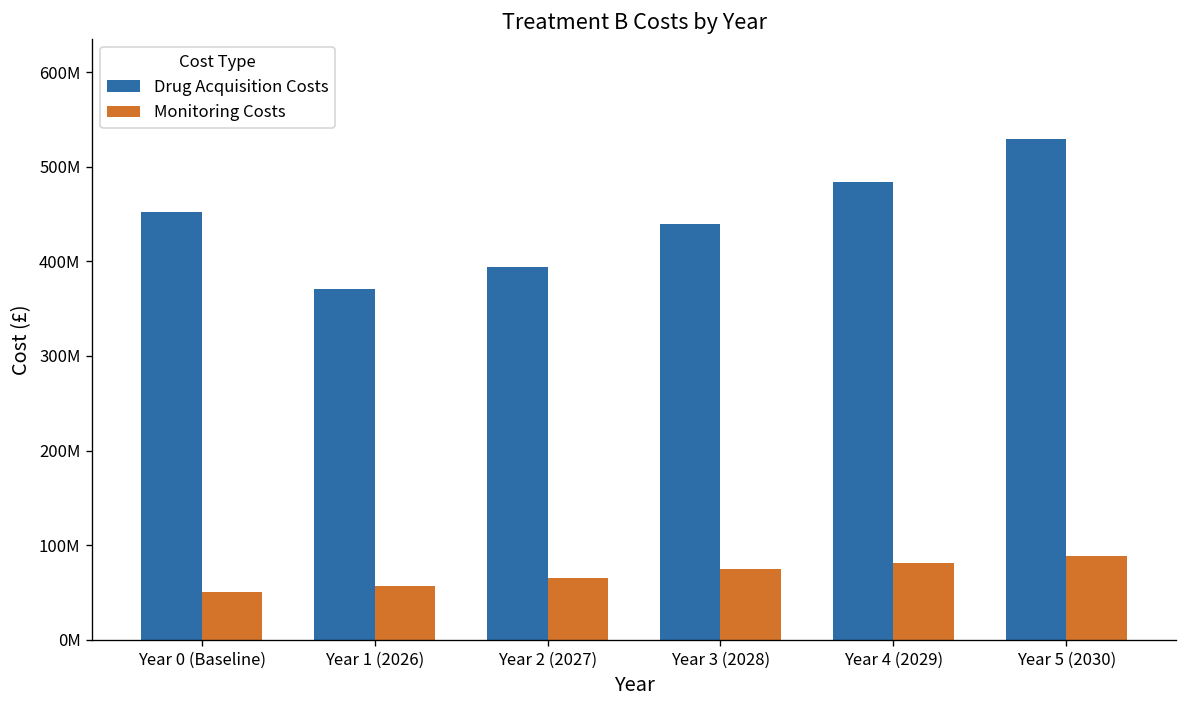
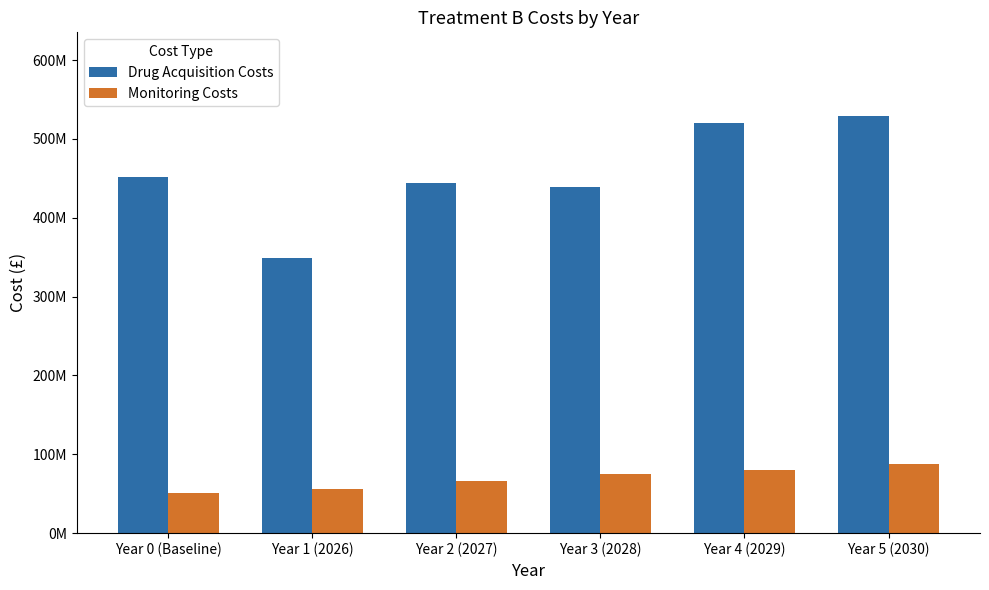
Drug Acquisition Costs, Year 1 (2026): 370000000 -> 350000000
Drug Acquisition Costs, Year 2 (2027): 390000000 -> 440000000
Drug Acquisition Costs, Year 4 (2029): 480000000 -> 520000000
